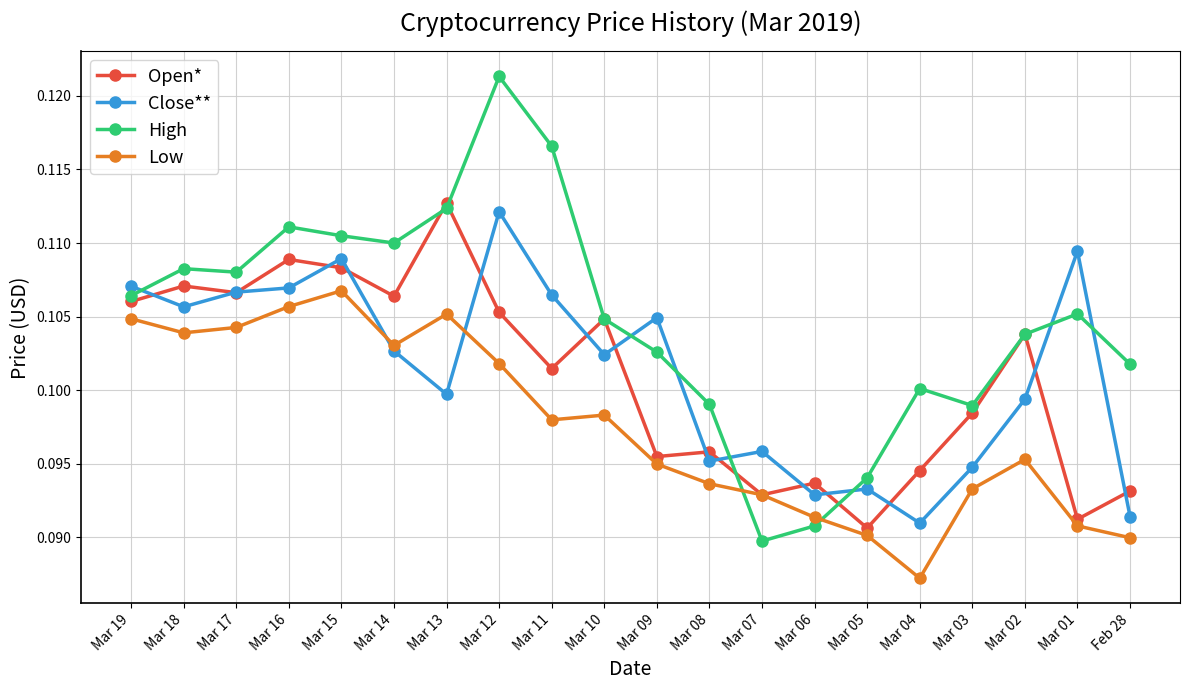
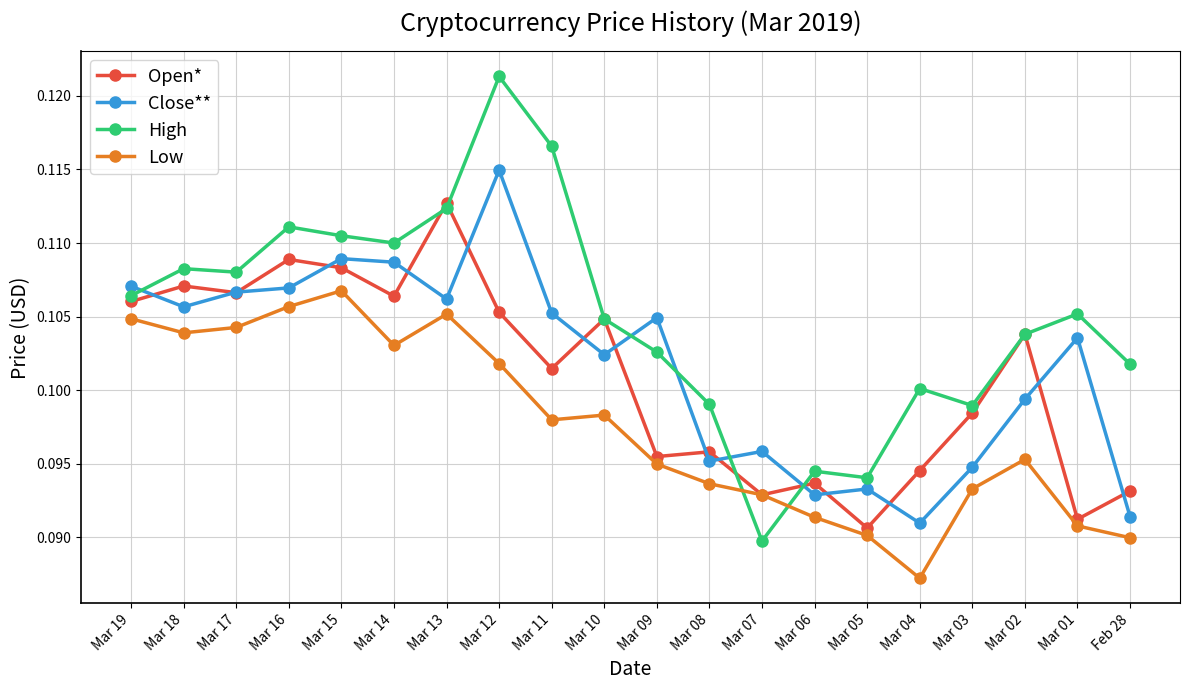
Close**, Mar 14: 0.1027 -> 0.1087
Close**, Mar 13: 0.0997 -> 0.1062
Close**, Mar 12: 0.1121 -> 0.1150
Close**, Mar 11: 0.1065 -> 0.1052
High, Mar 06: 0.0908 -> 0.0945
Close**, Mar 01: 0.1094 -> 0.1036
